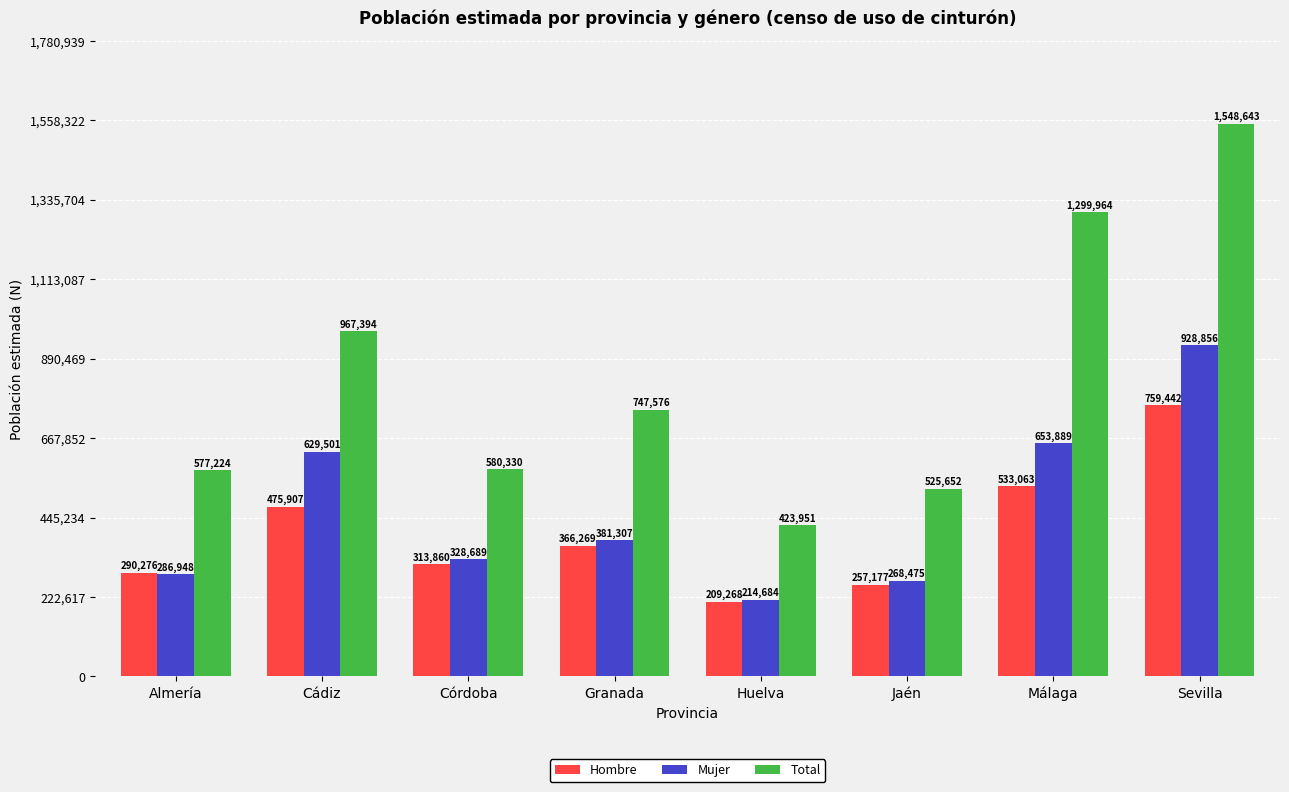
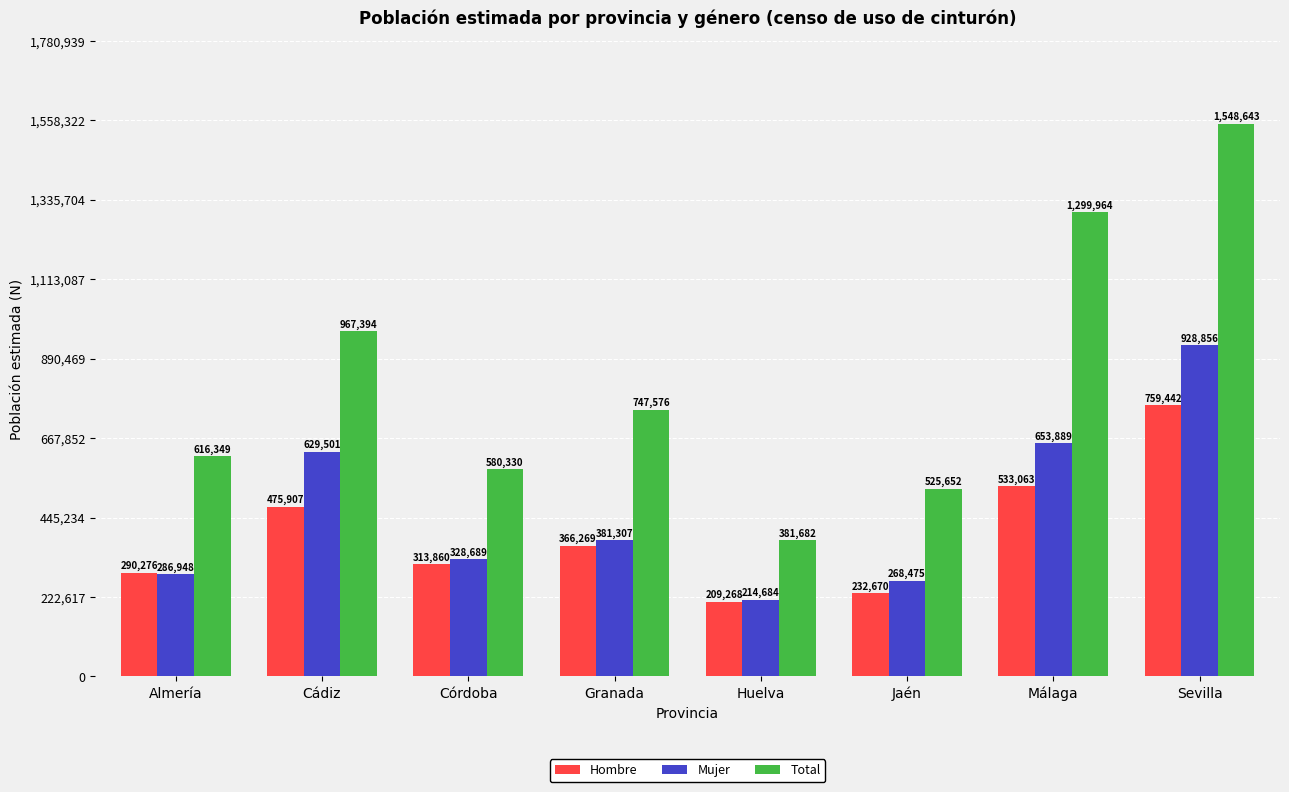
Total, Almería: 577,224 -> 616,349
Total, Huelva: 423,951 -> 381,682
Hombre, Jaén: 257,177 -> 232,670
